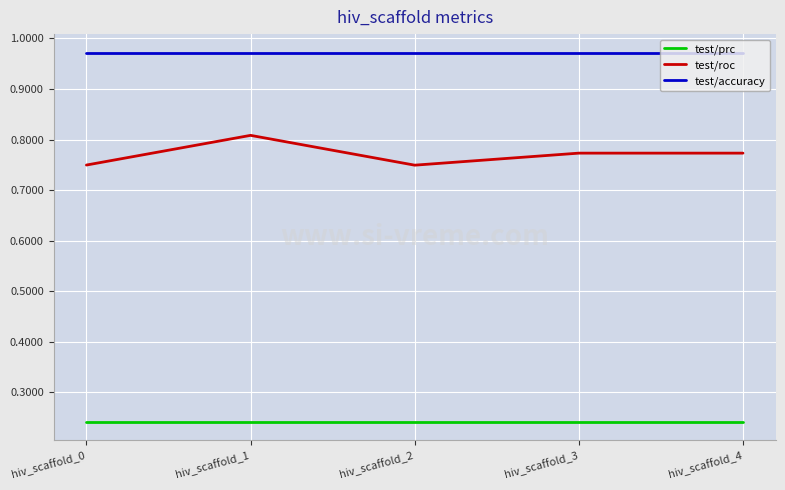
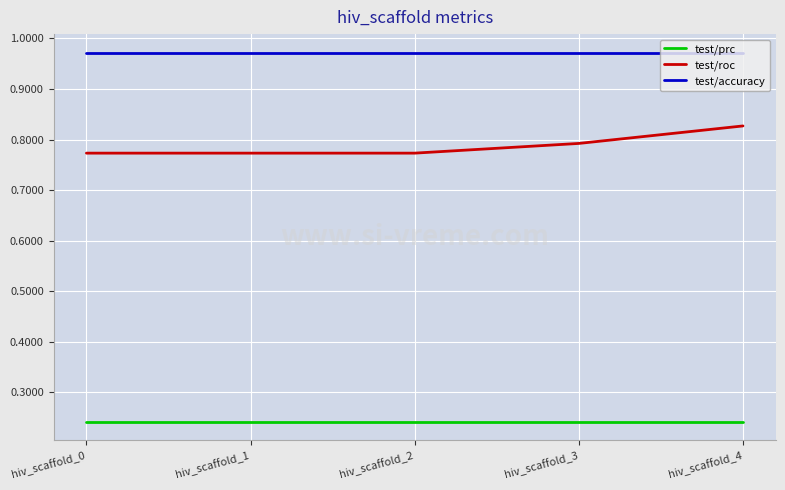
test/roc, hiv_scaffold_0: 0.75 -> 0.77
test/roc, hiv_scaffold_1: 0.81 -> 0.77
test/roc, hiv_scaffold_2: 0.75 -> 0.77
test/roc, hiv_scaffold_3: 0.77 -> 0.79
test/roc, hiv_scaffold_4: 0.77 -> 0.83
